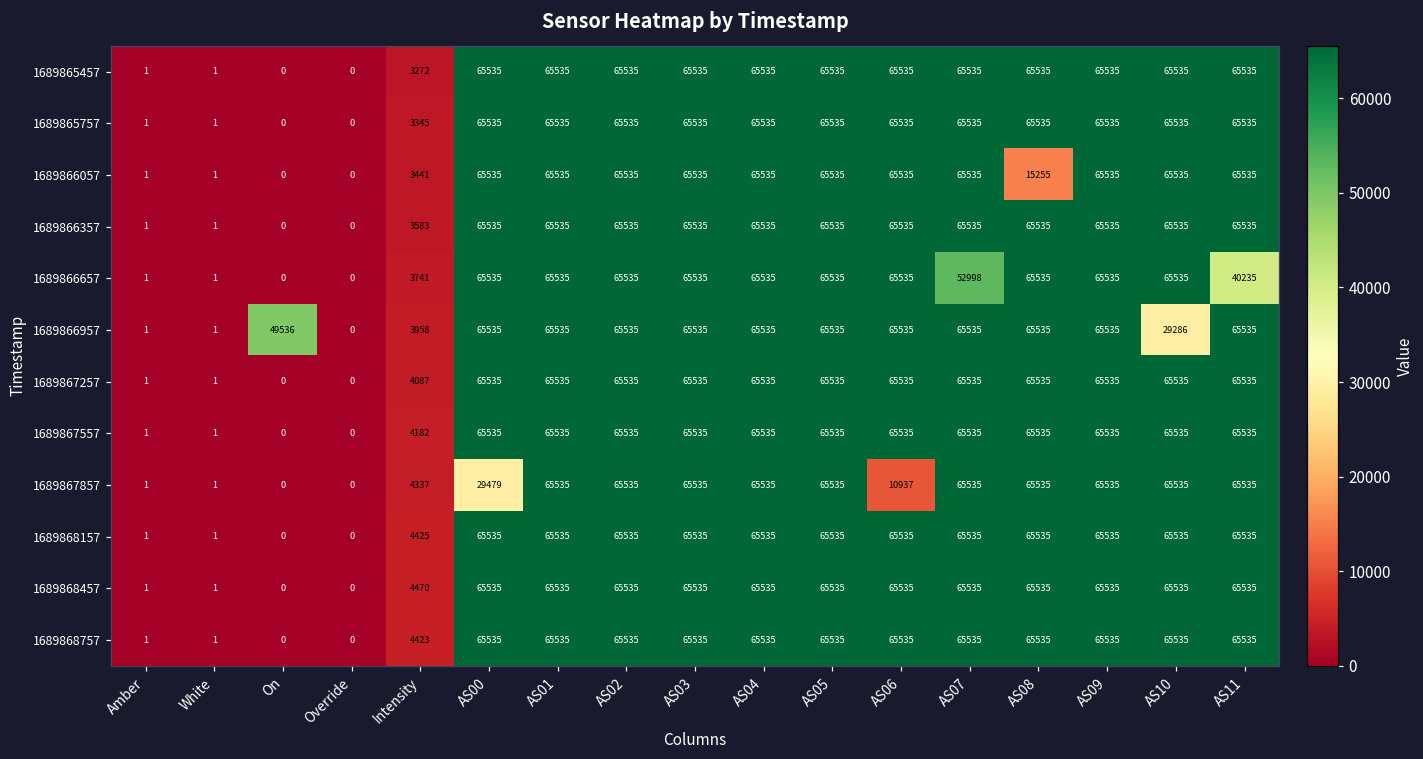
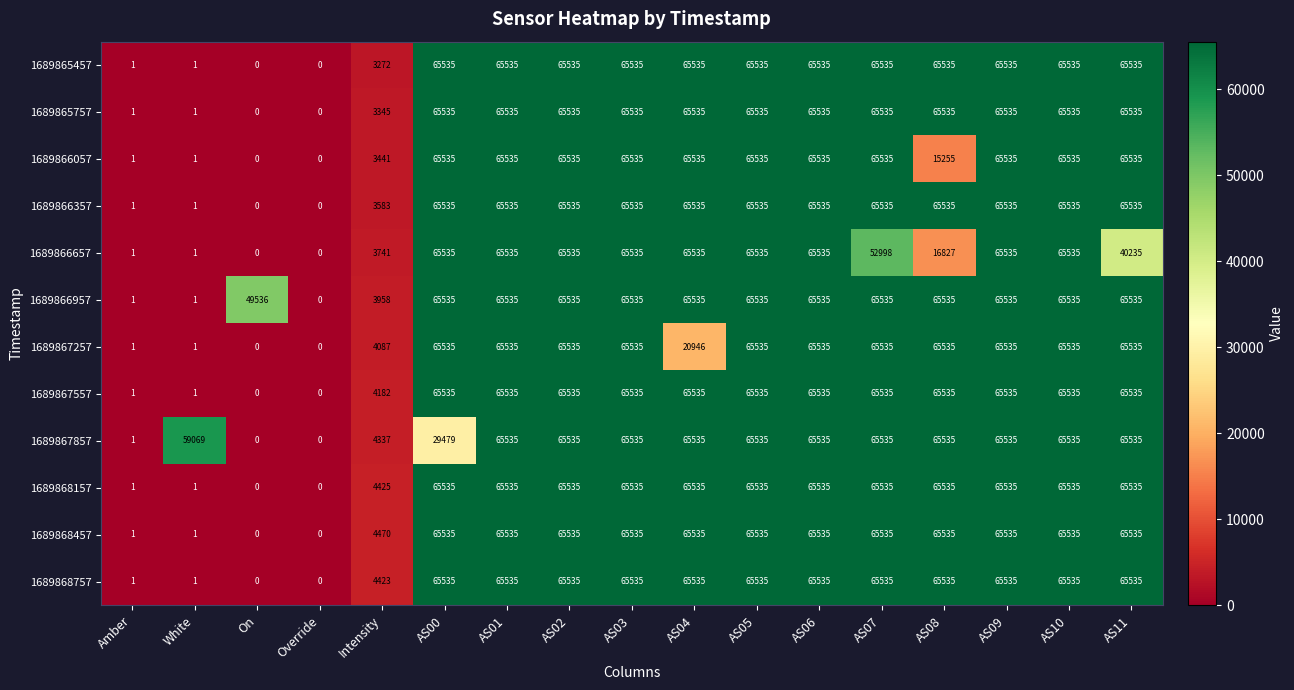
1689866657, AS08: 65535 -> 16827
1689866957, AS10: 29286 -> 65535
1689867257, AS04: 65535 -> 20946
1689867857, White: 1 -> 59069
1689867857, AS06: 10937 -> 65535
